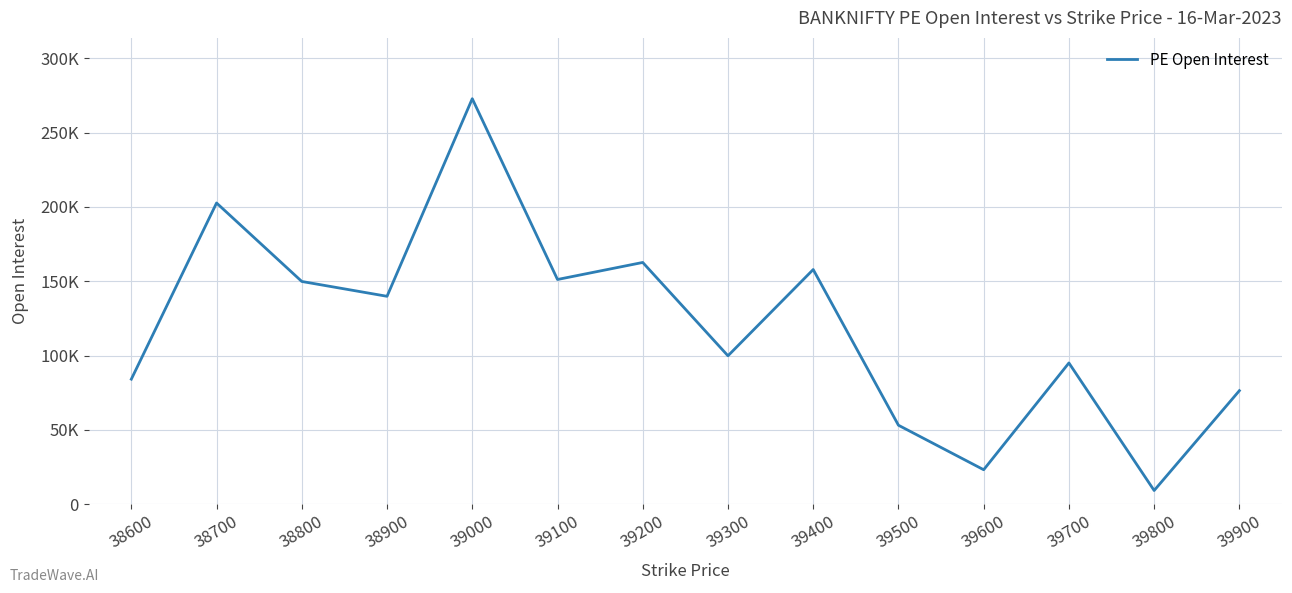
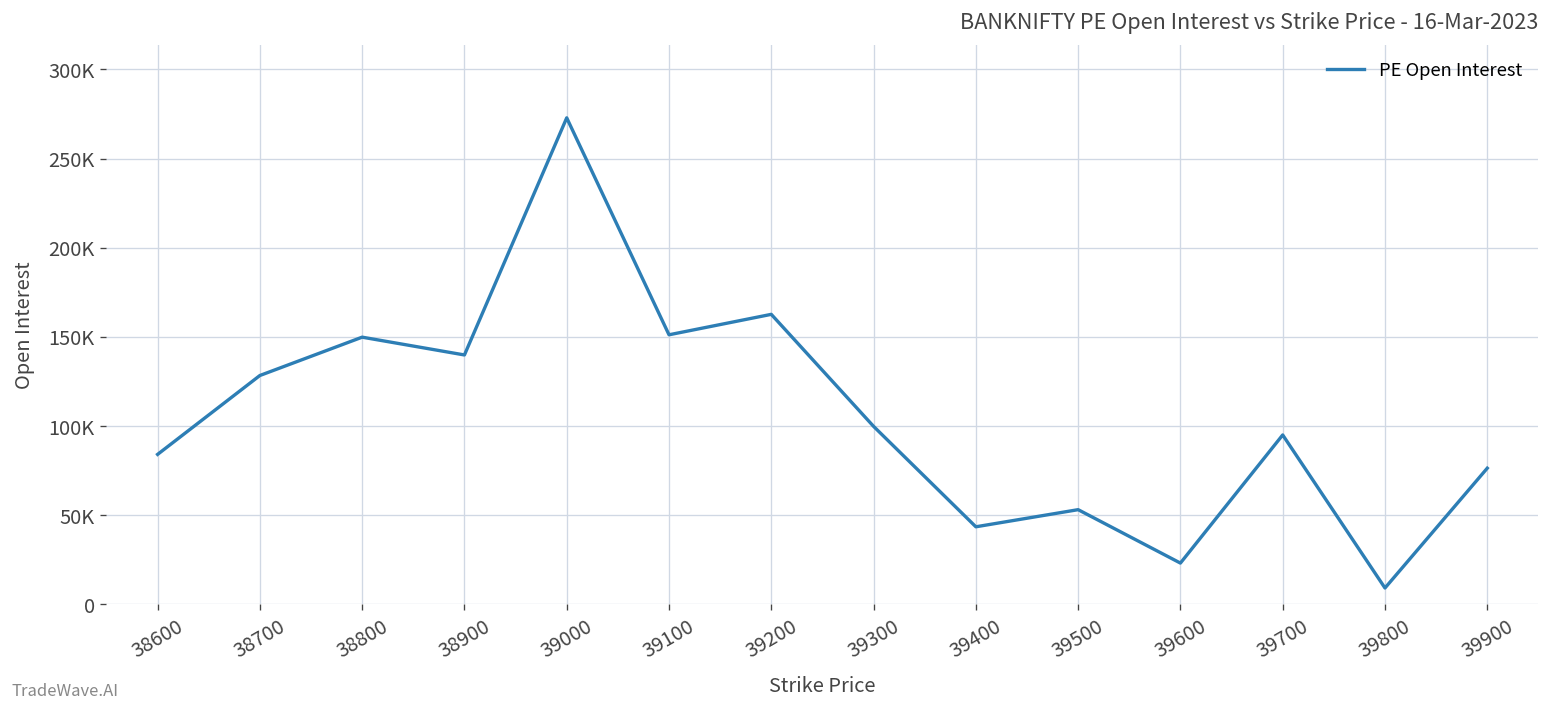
38700: 203000 -> 128000
39400: 158000 -> 44000
